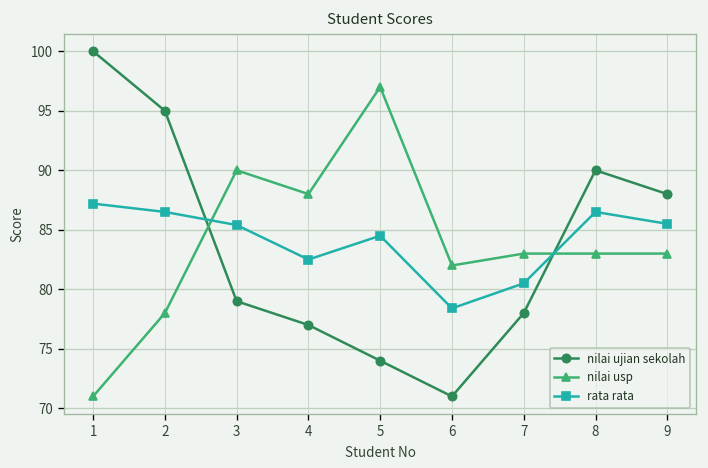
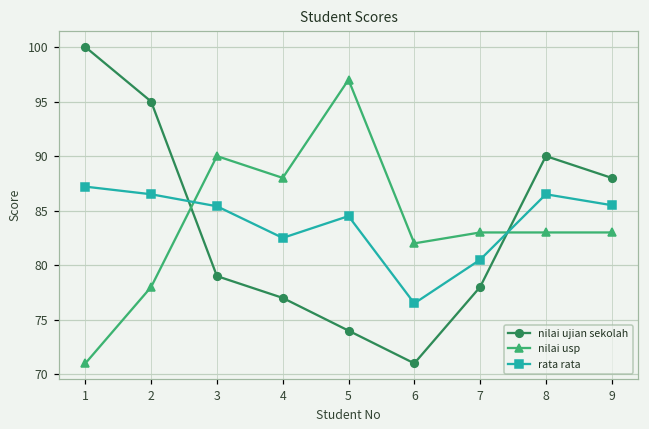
rata rata, 6: 78 -> 77
